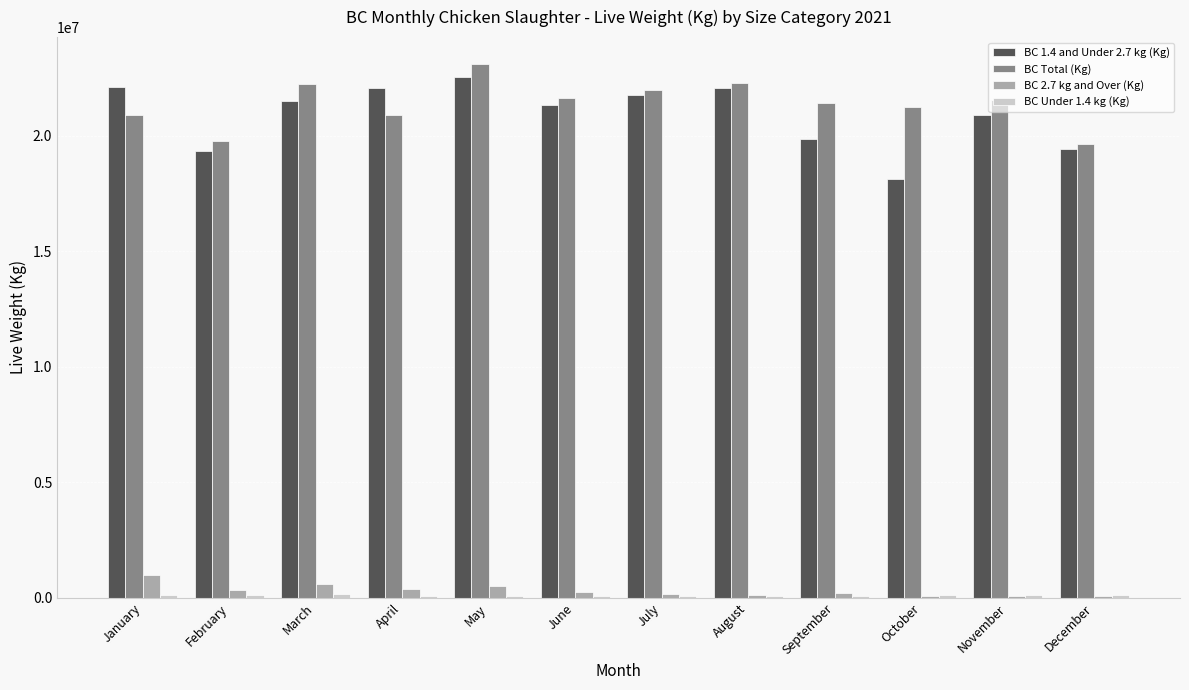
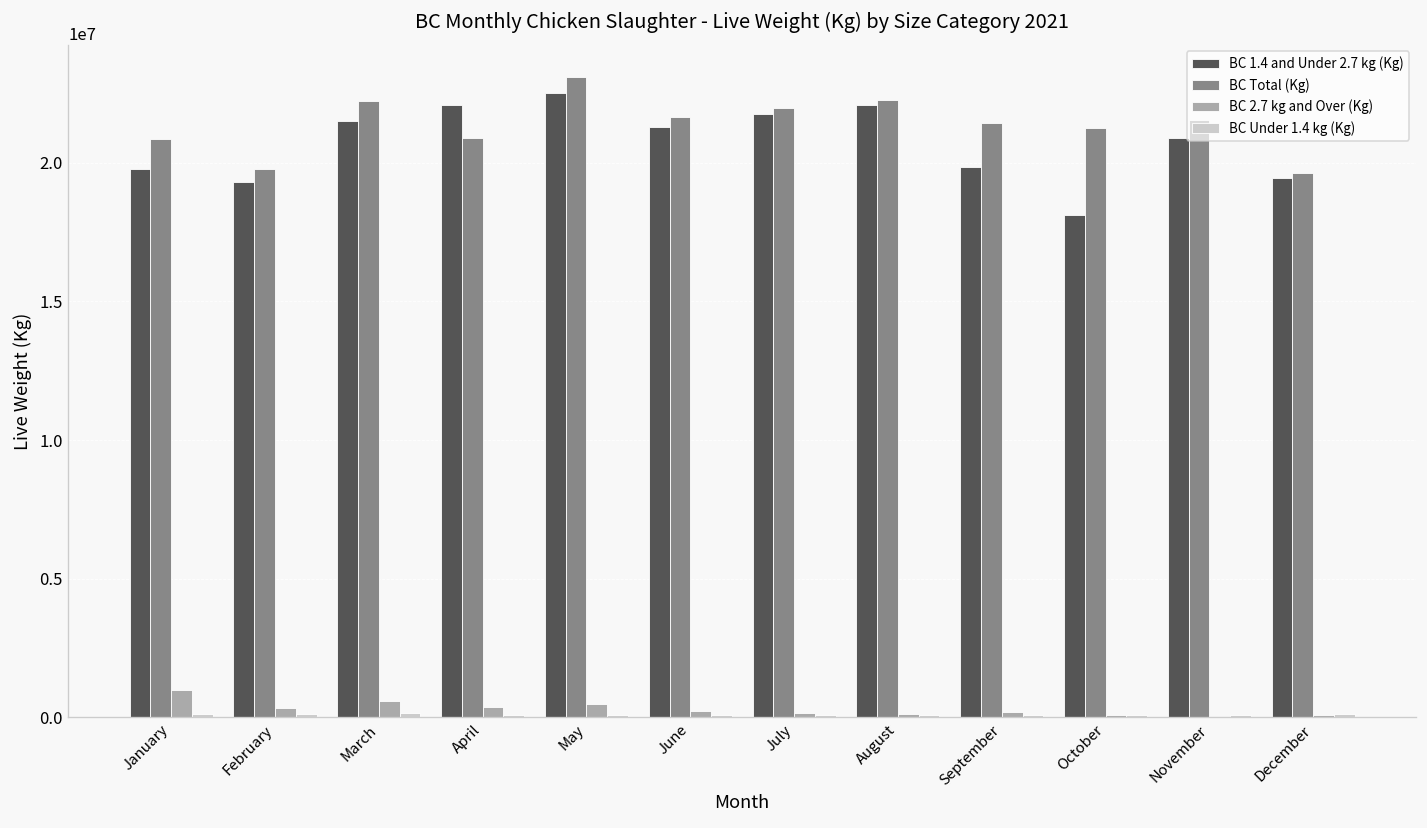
BC 1.4 and Under 2.7 kg (Kg), January: 22100000 -> 19800000
